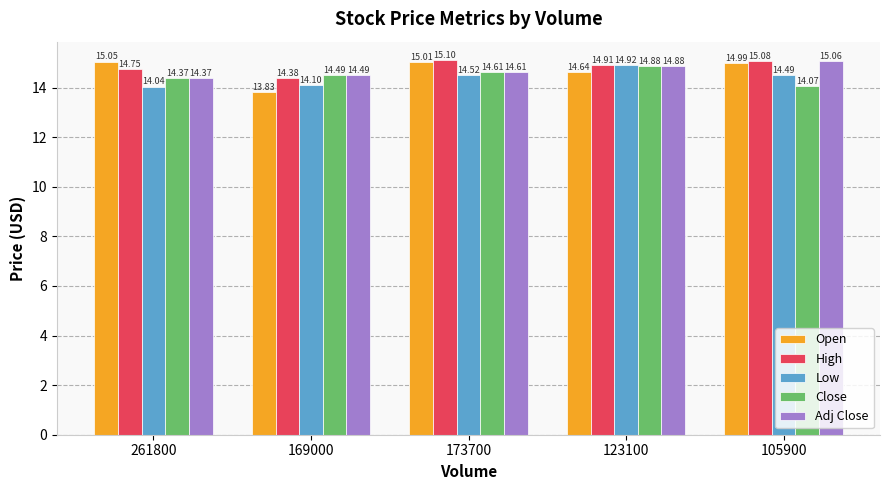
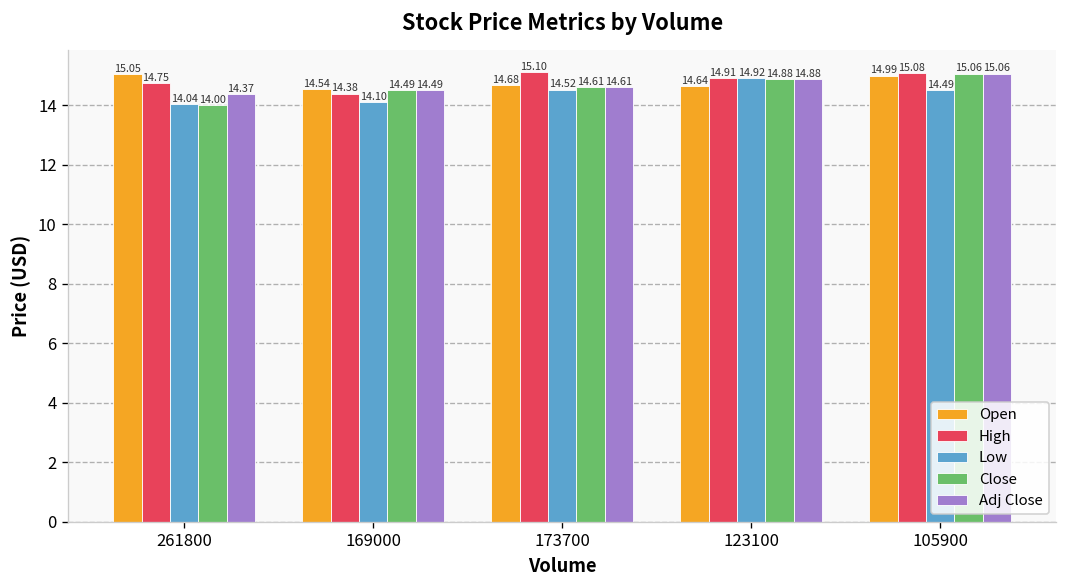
Close, 261800: 14.37 -> 14.00
Open, 169000: 13.83 -> 14.54
Open, 173700: 15.01 -> 14.68
Close, 105900: 14.07 -> 15.06
